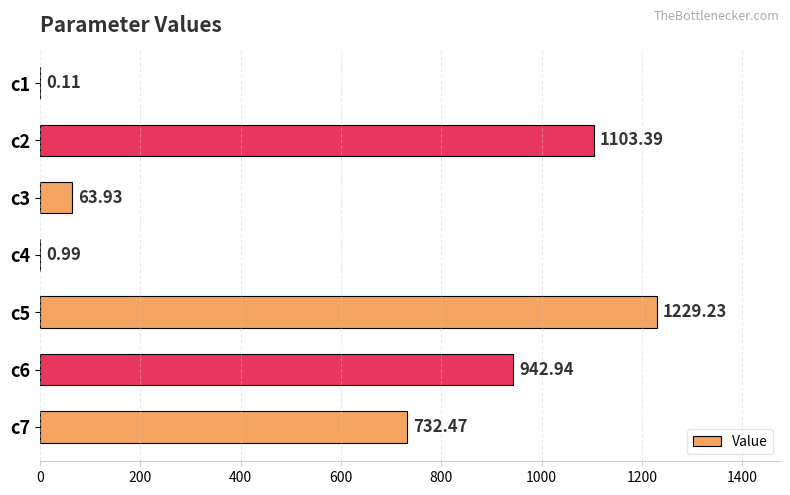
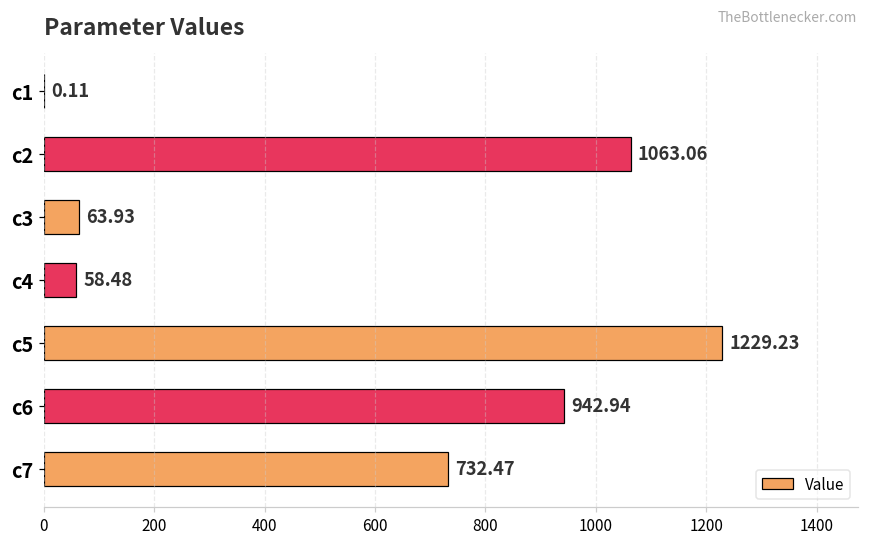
c2: 1103.39 -> 1063.06
c4: 0.99 -> 58.48
